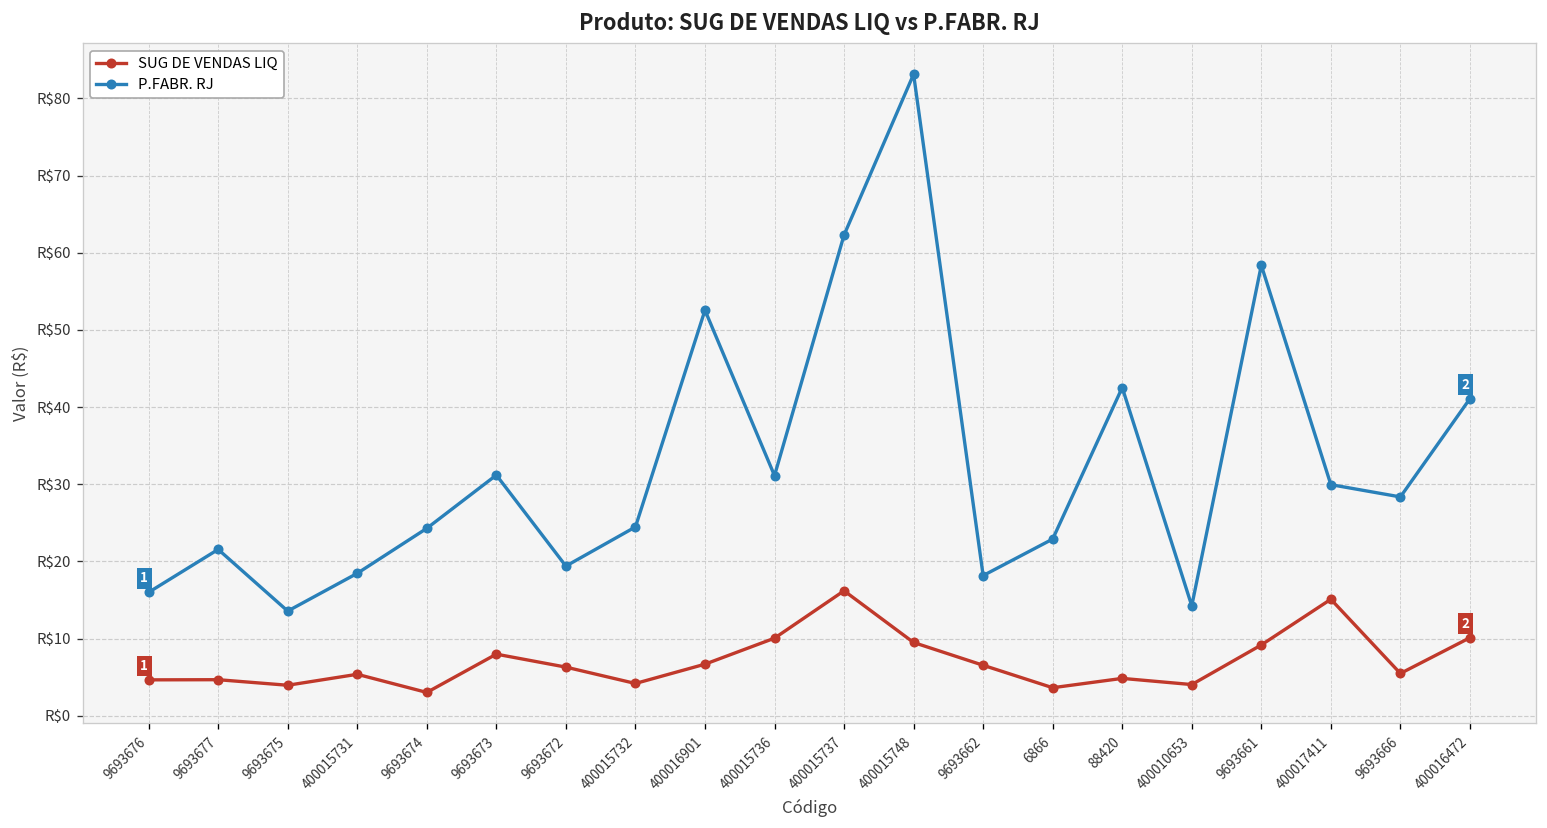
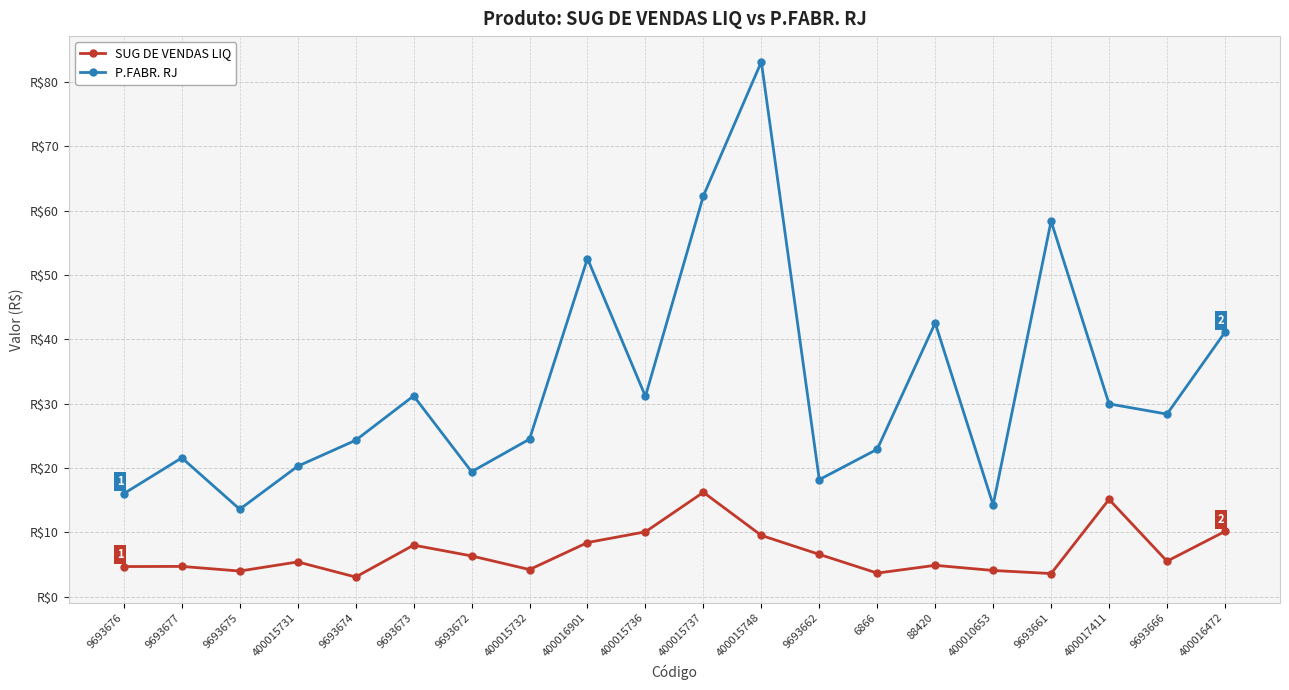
P.FABR. RJ, 400015731: R$18 -> R$20
SUG DE VENDAS LIQ, 400016901: R$7 -> R$8
SUG DE VENDAS LIQ, 9693661: R$9 -> R$4
